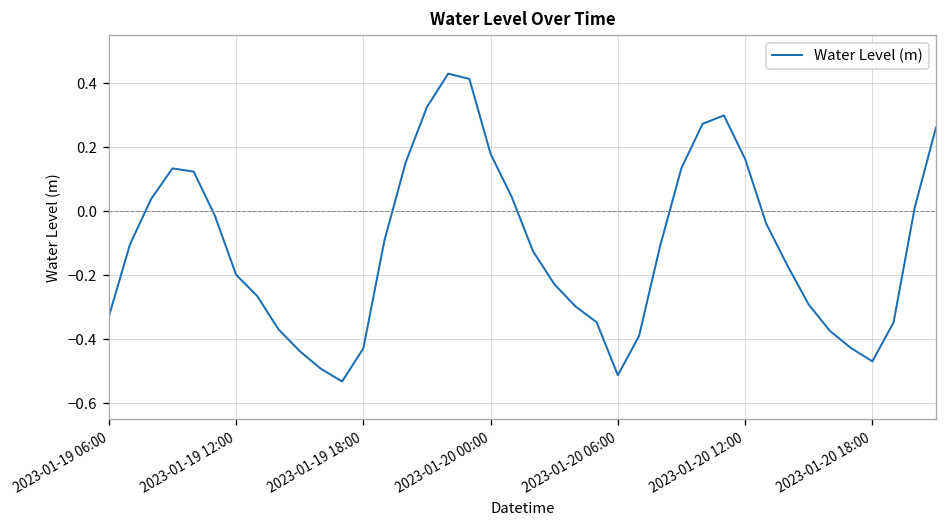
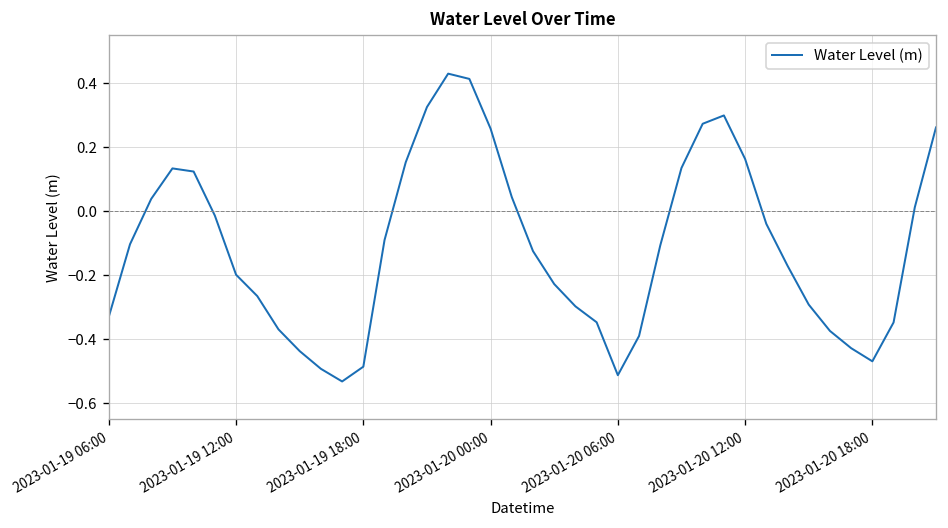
2023-01-19 18:00: -0.43 -> -0.49
2023-01-20 00:00: 0.18 -> 0.26
